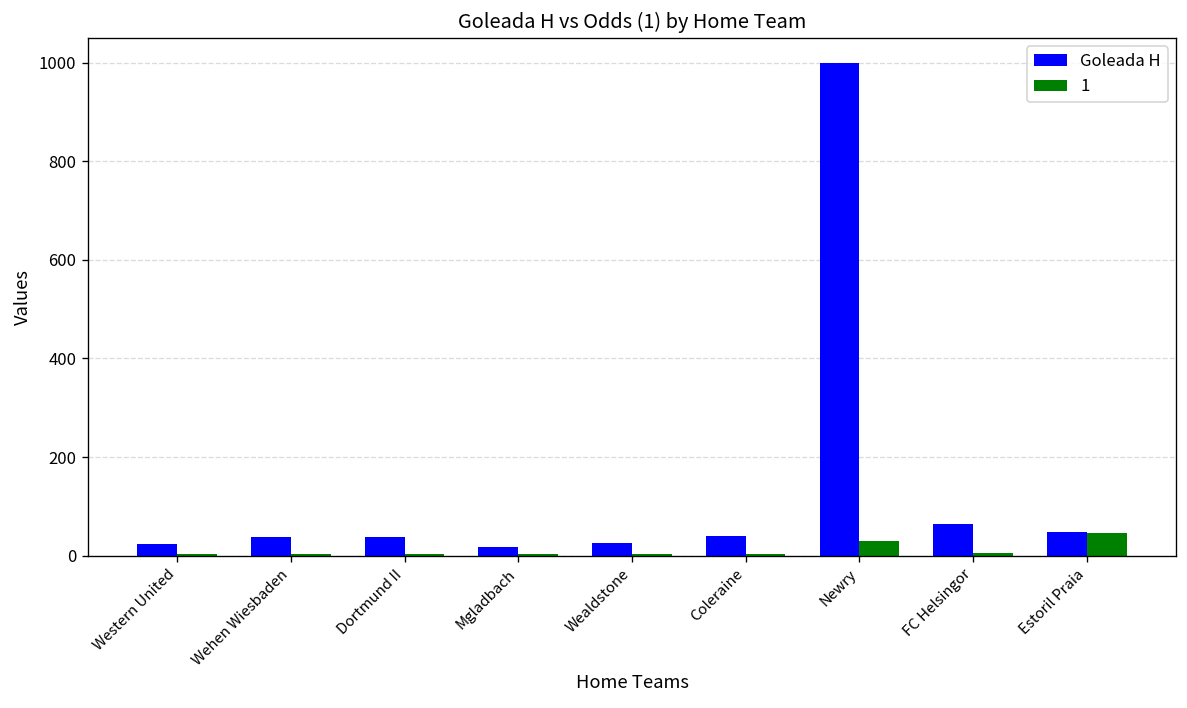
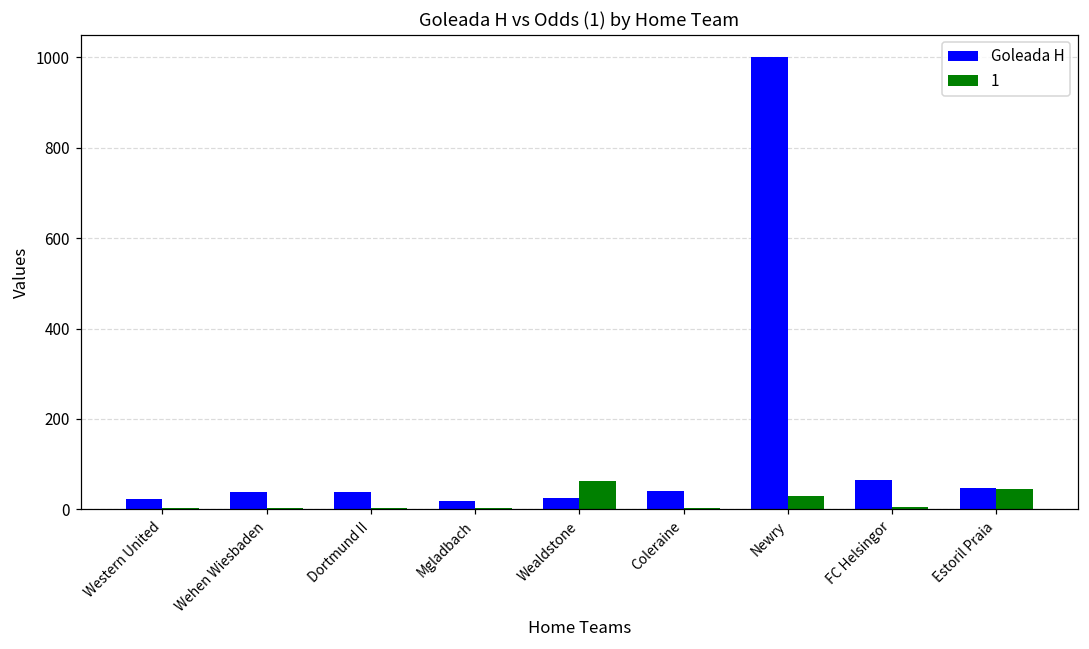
1, Wealdstone: 0 -> 60
